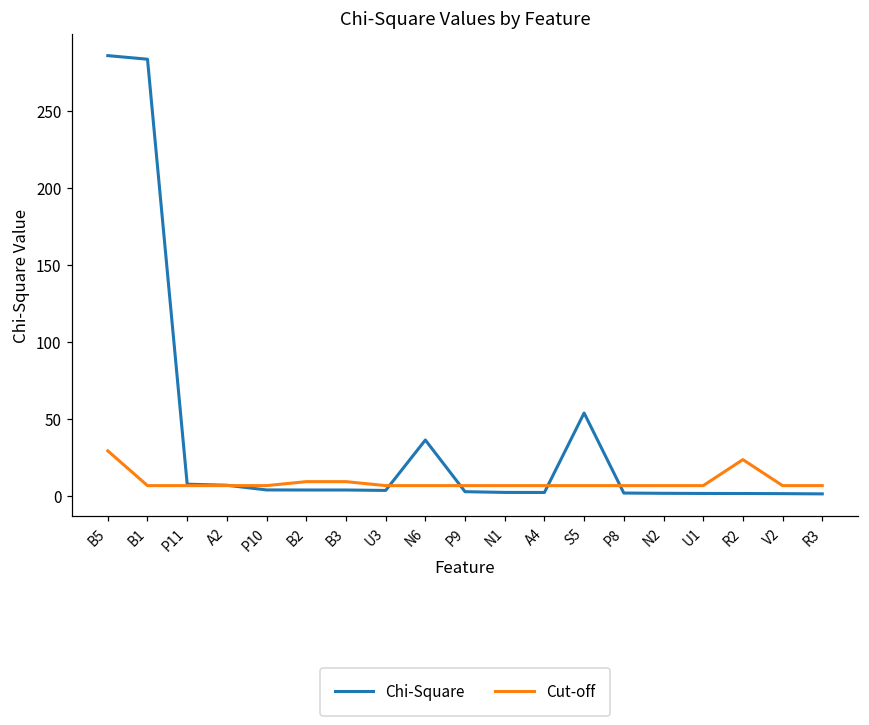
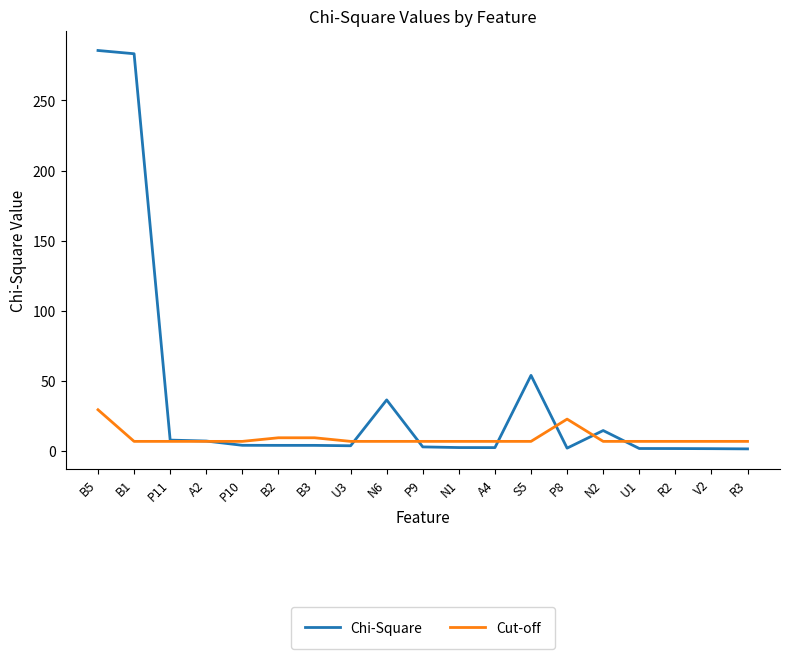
Cut-off, P8: 7 -> 23
Chi-Square, N2: 2 -> 14
Cut-off, R2: 23 -> 7
